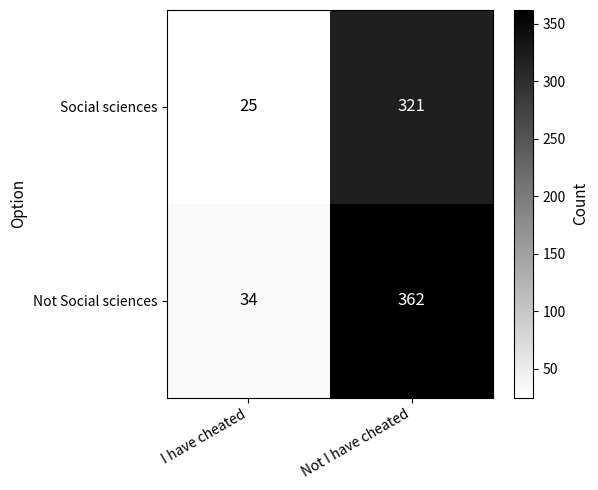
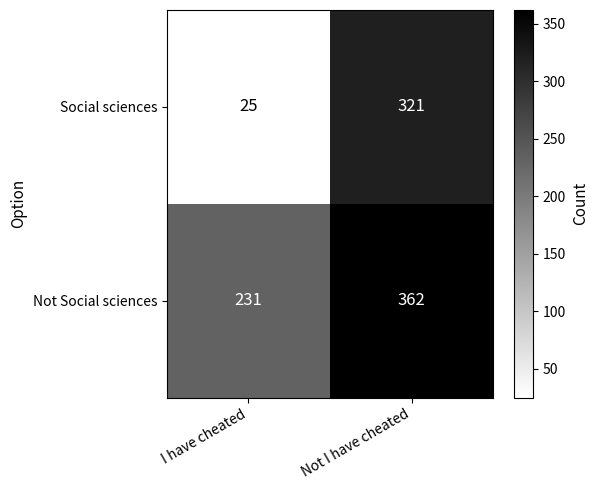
Not Social sciences, I have cheated: 34 -> 231
